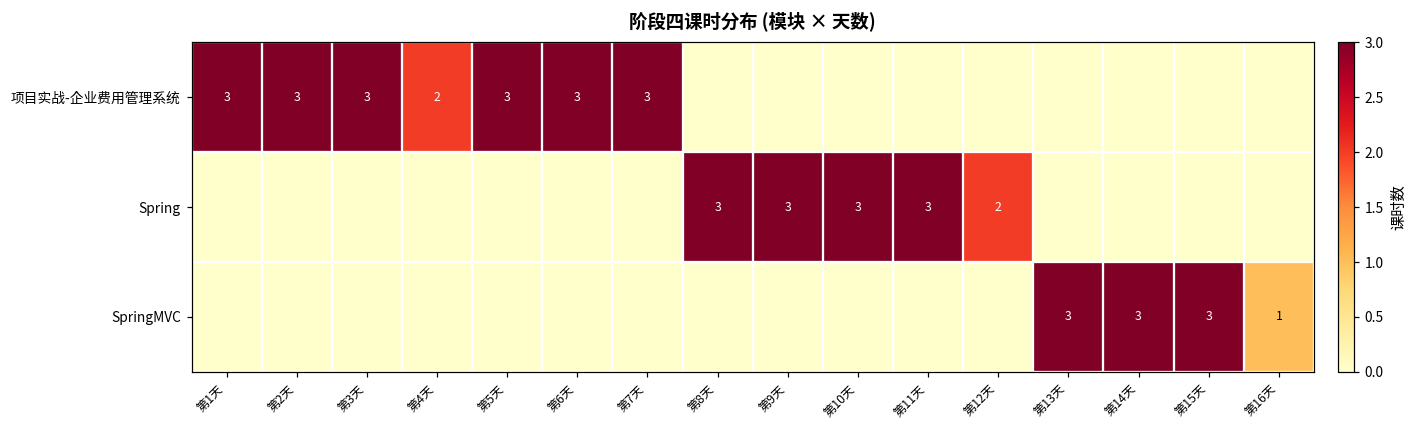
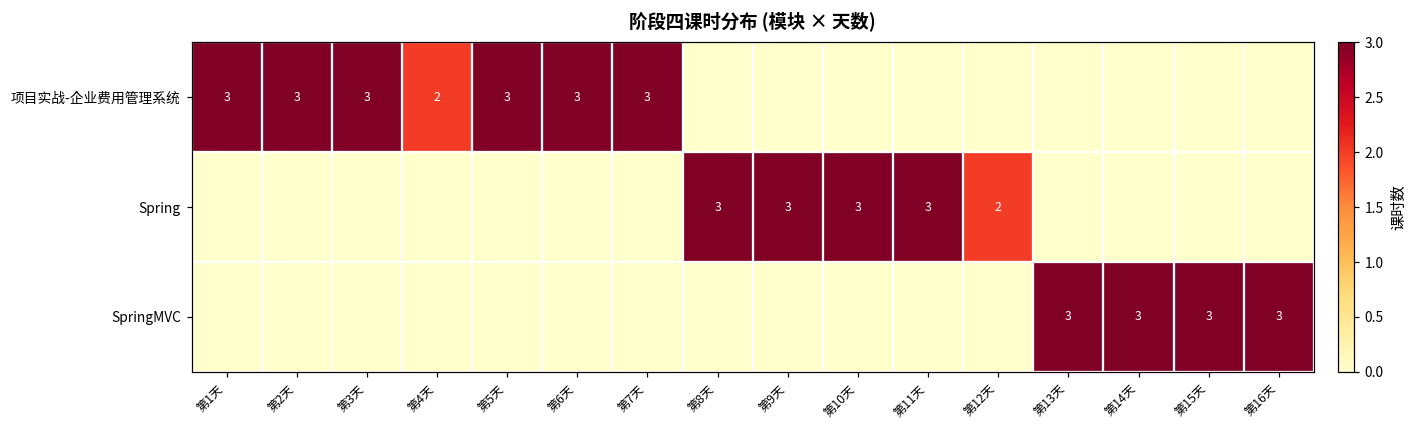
SpringMVC, 第16天: 1 -> 3
